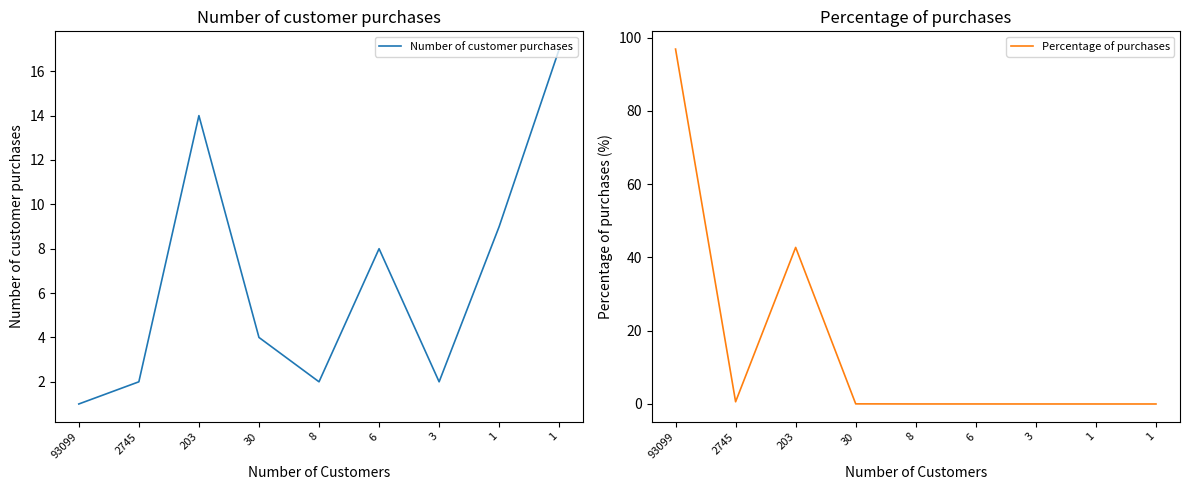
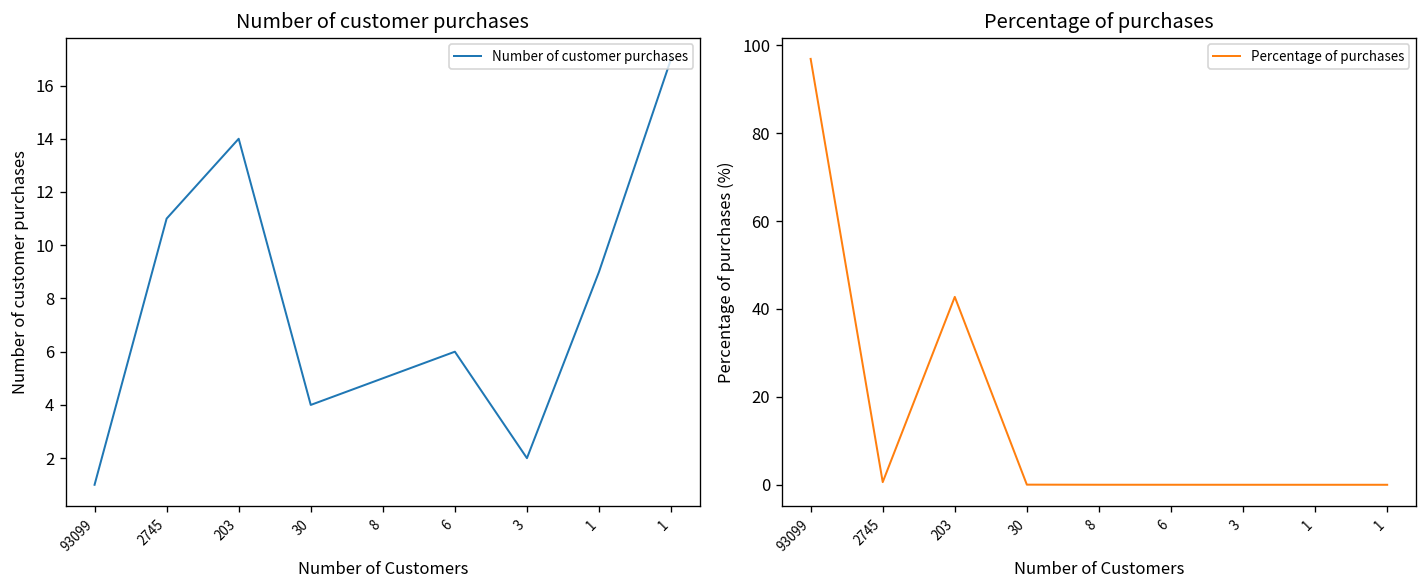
Number of customer purchases, 2745: 2 -> 11
Number of customer purchases, 8: 2 -> 5
Number of customer purchases, 6: 8 -> 6
